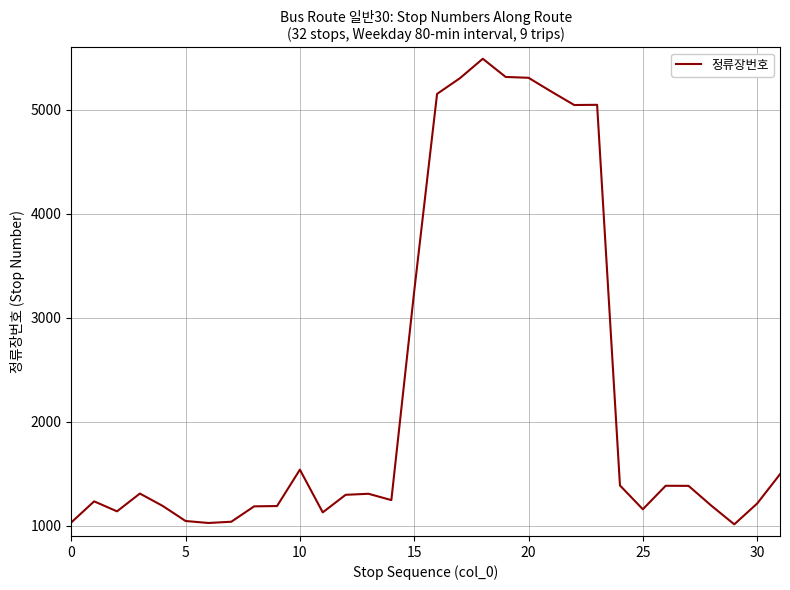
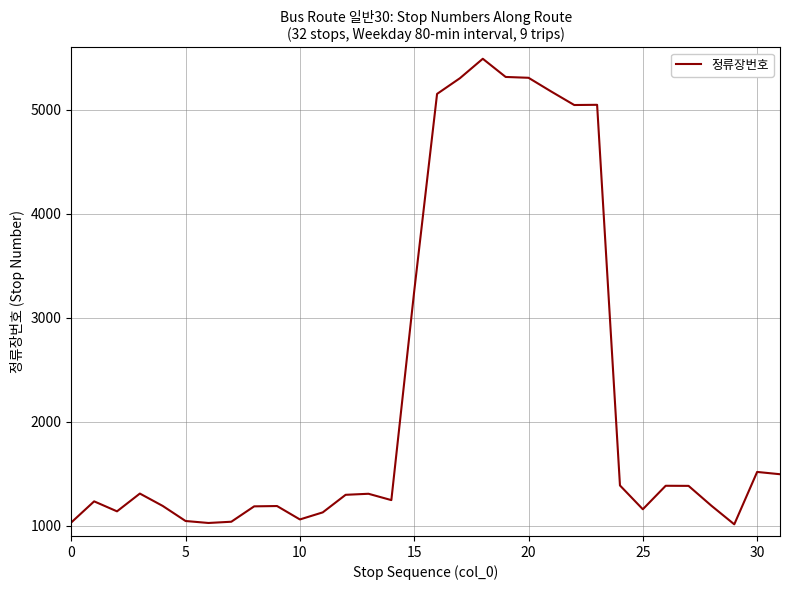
10: 1540 -> 1060
30: 1210 -> 1520
